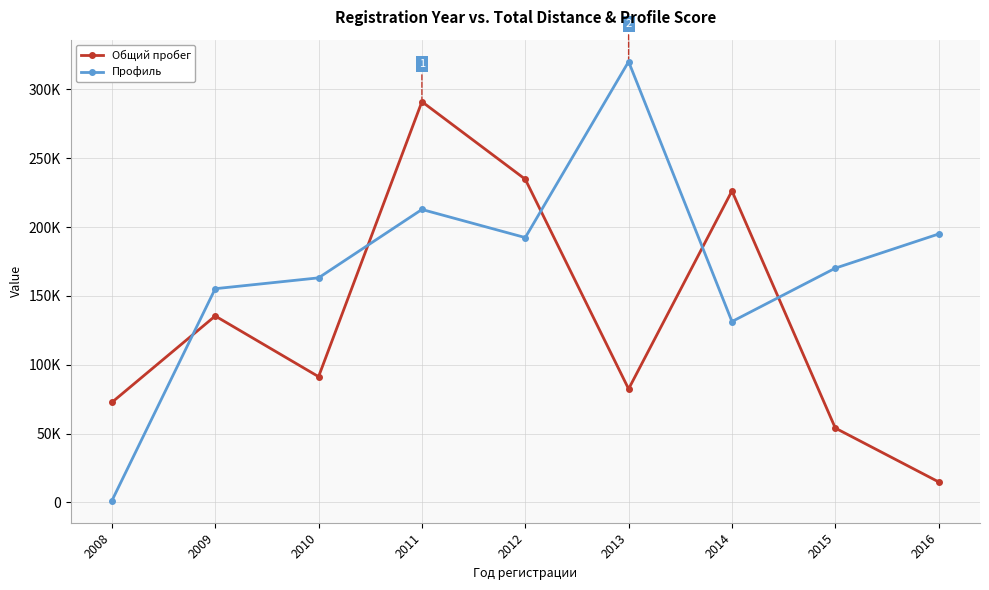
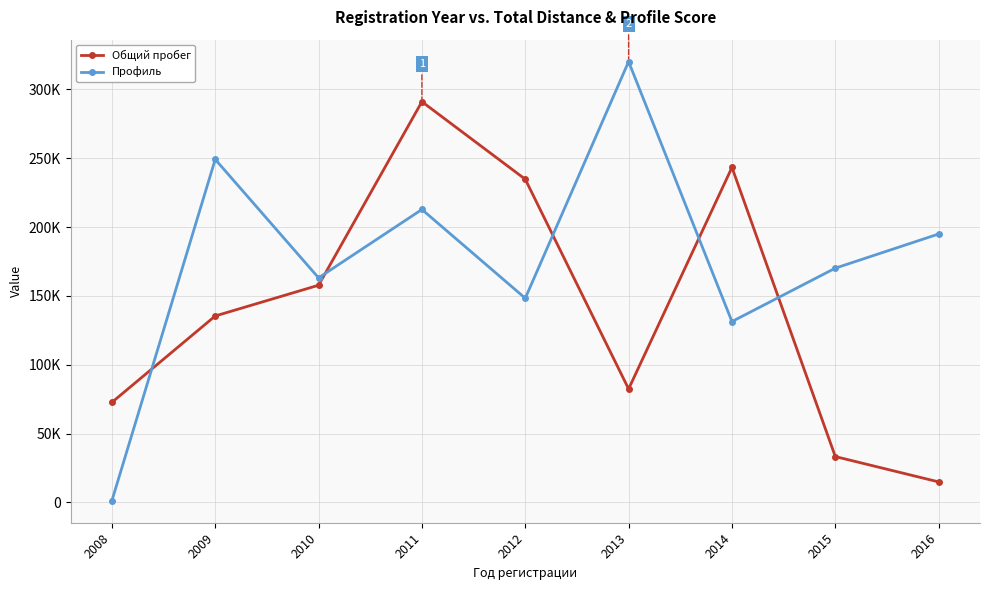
Профиль, 2009: 155000 -> 249000
Общий пробег, 2010: 91000 -> 158000
Профиль, 2012: 192000 -> 148000
Общий пробег, 2014: 226000 -> 243000
Общий пробег, 2015: 54000 -> 33000
